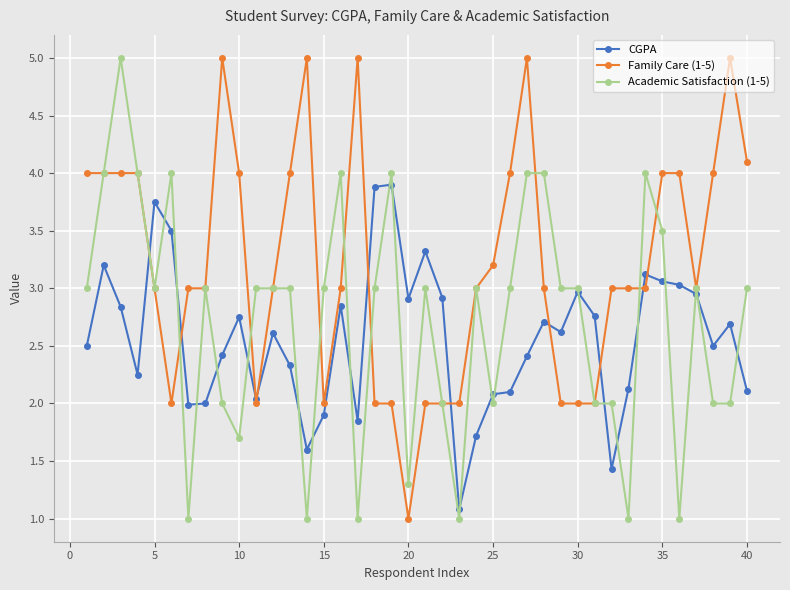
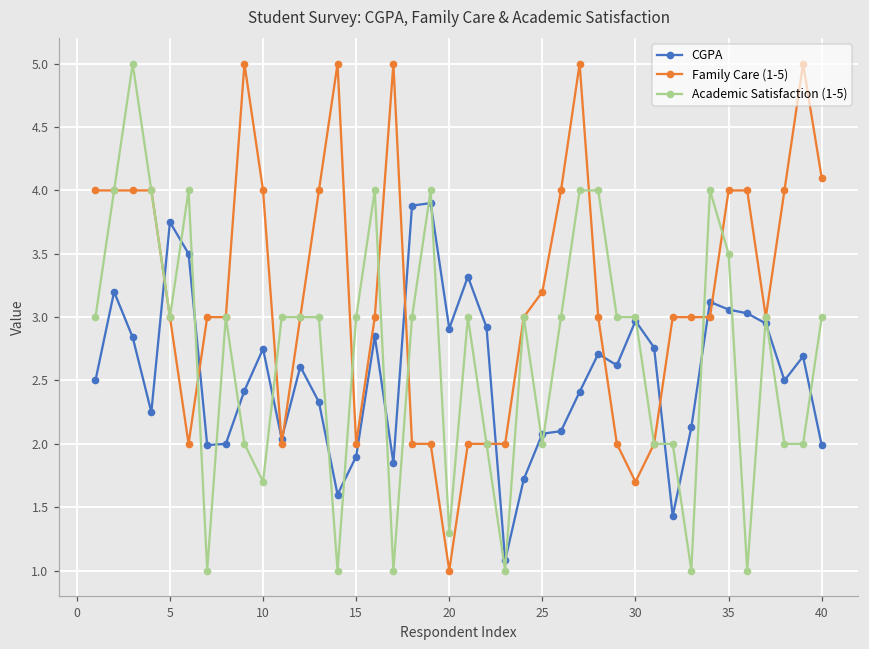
Family Care (1-5), 30: 2.0 -> 1.7
CGPA, 40: 2.11 -> 1.99
